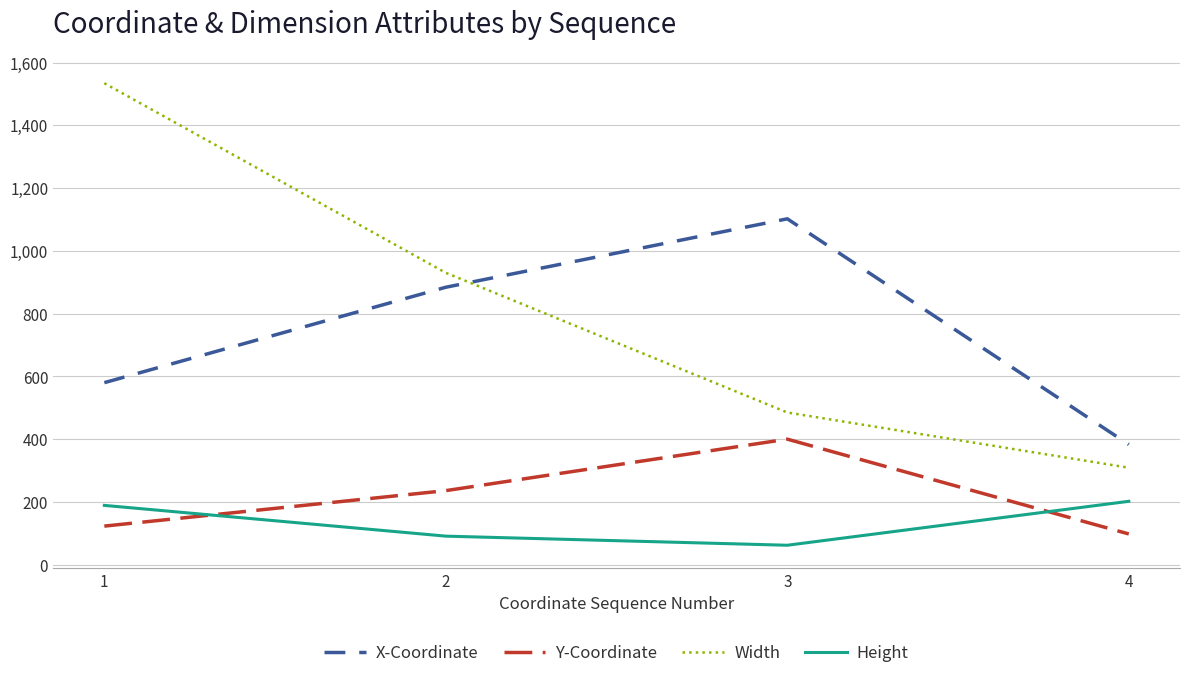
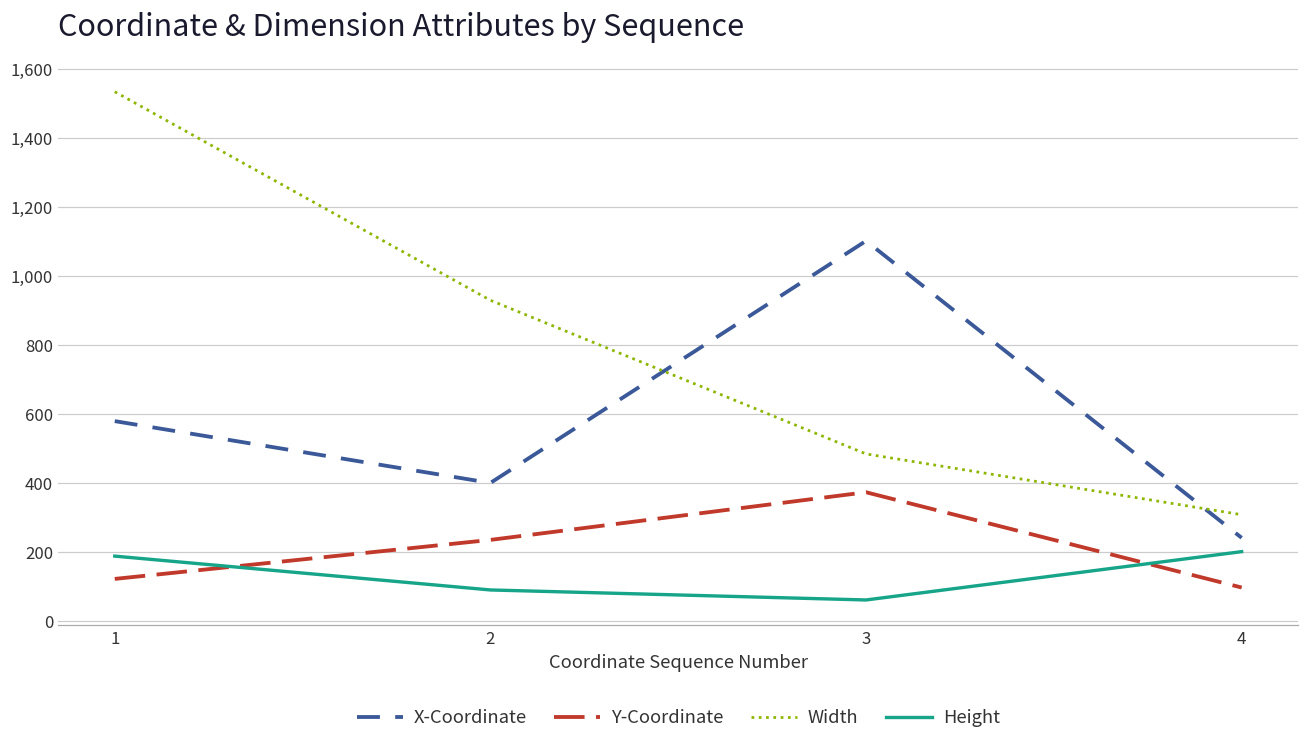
X-Coordinate, 2: 880 -> 400
Y-Coordinate, 3: 400 -> 370
X-Coordinate, 4: 380 -> 240
